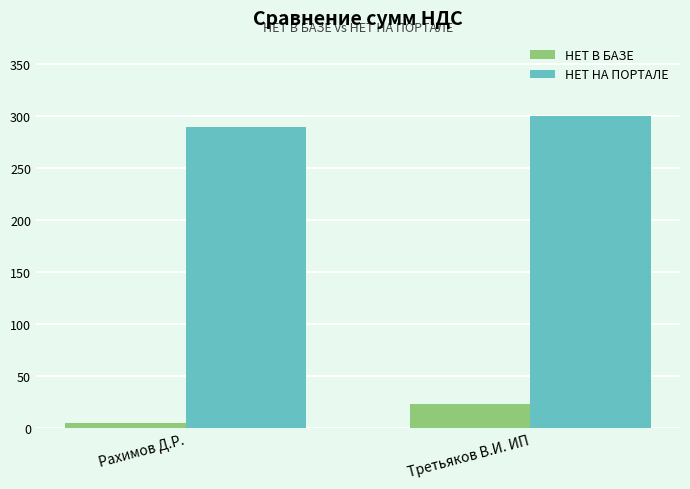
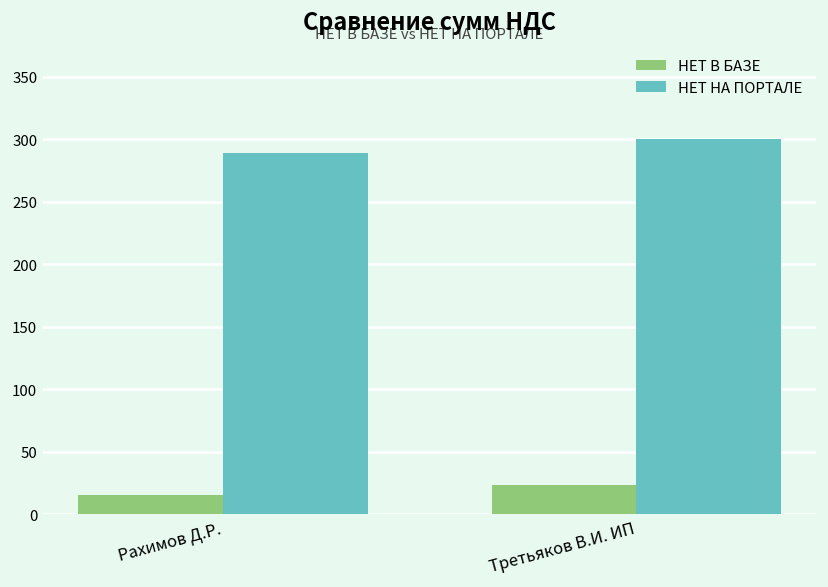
НЕТ В БАЗЕ, Рахимов Д.Р.: 5 -> 16
